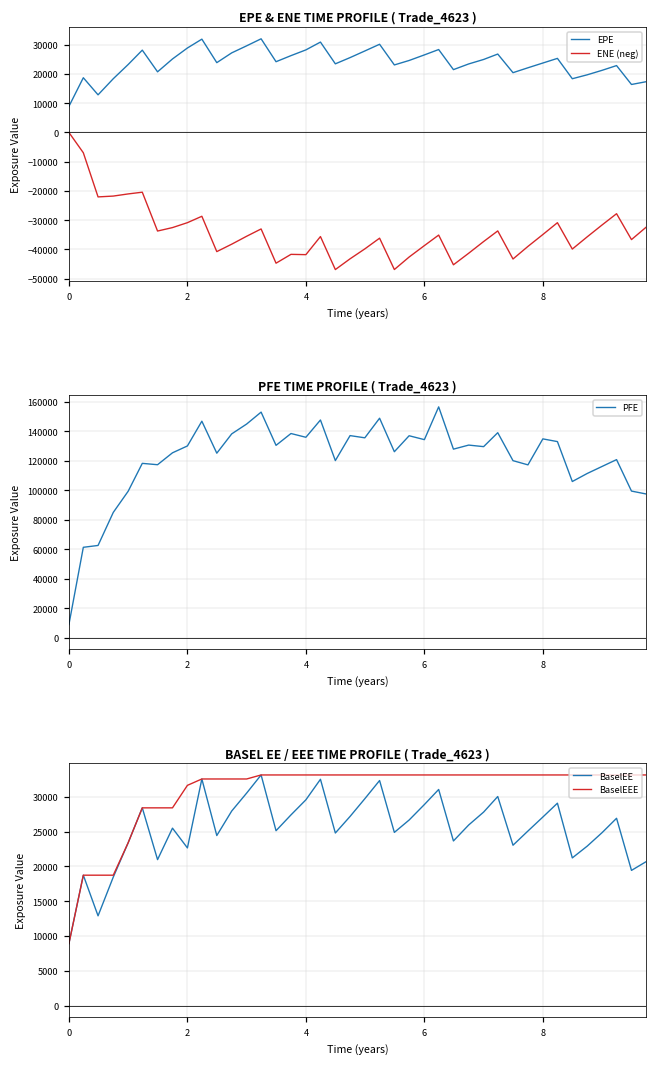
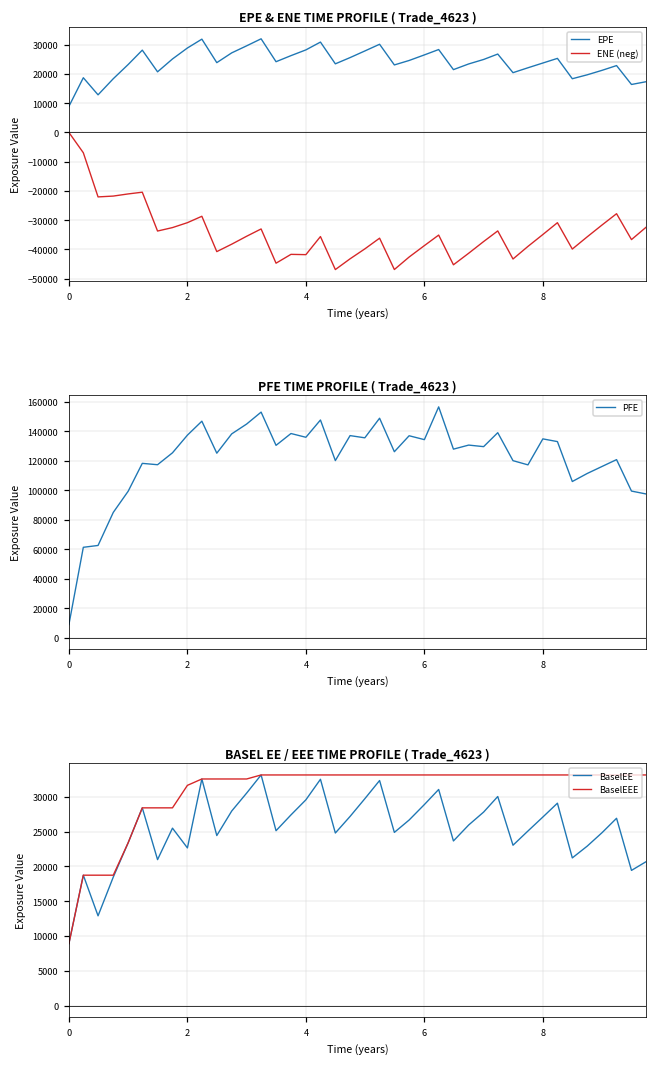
PFE TIME PROFILE ( Trade_4623 ), 2: 130000 -> 137000
